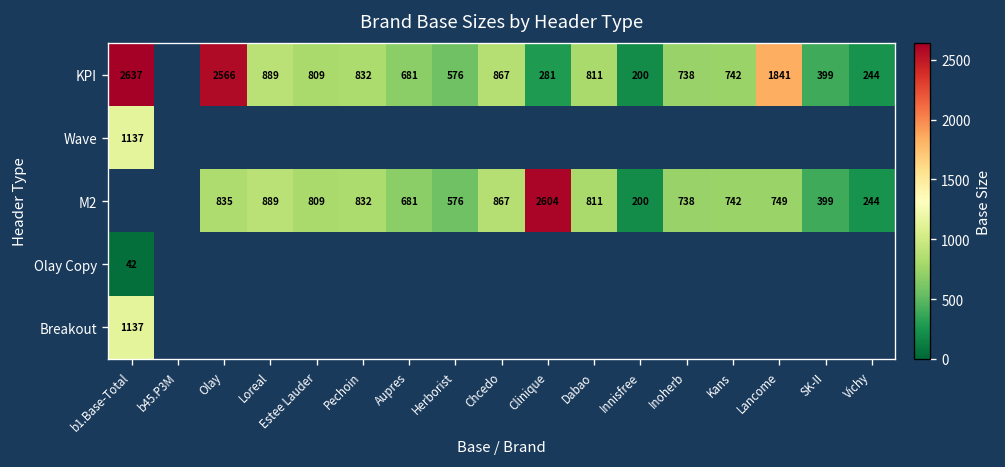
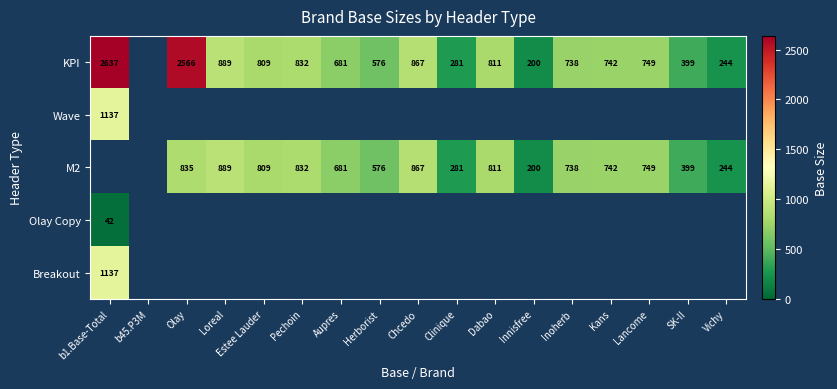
KPI, Lancome: 1841 -> 749
M2, Clinique: 2604 -> 281
